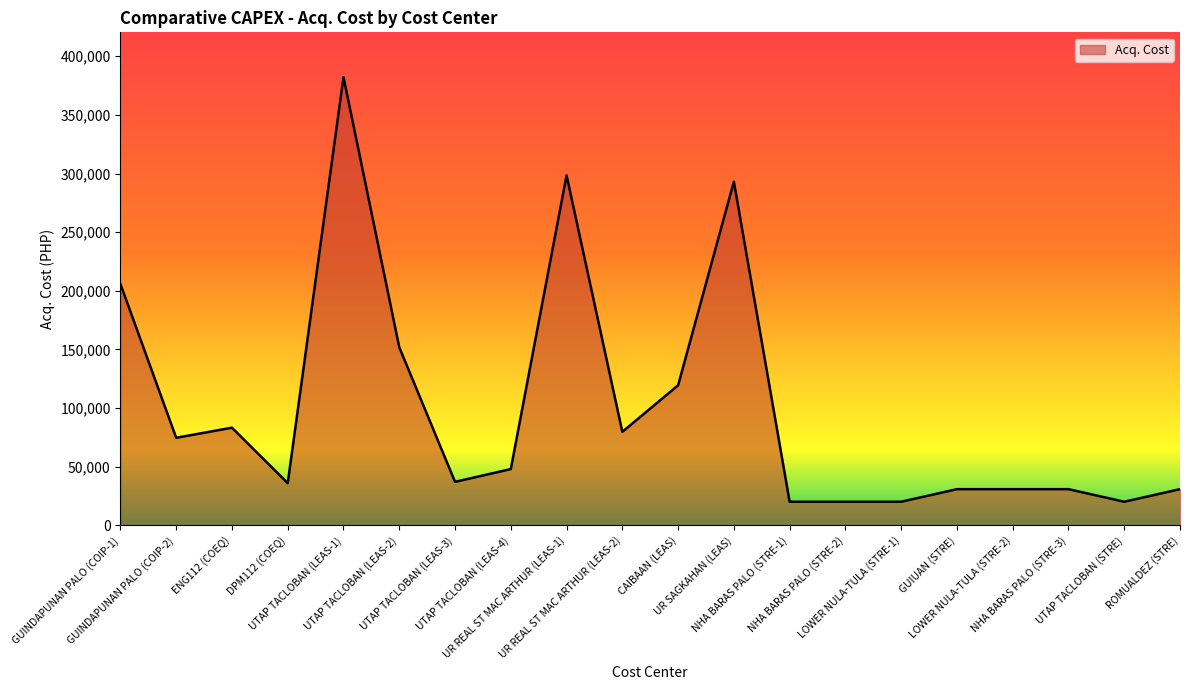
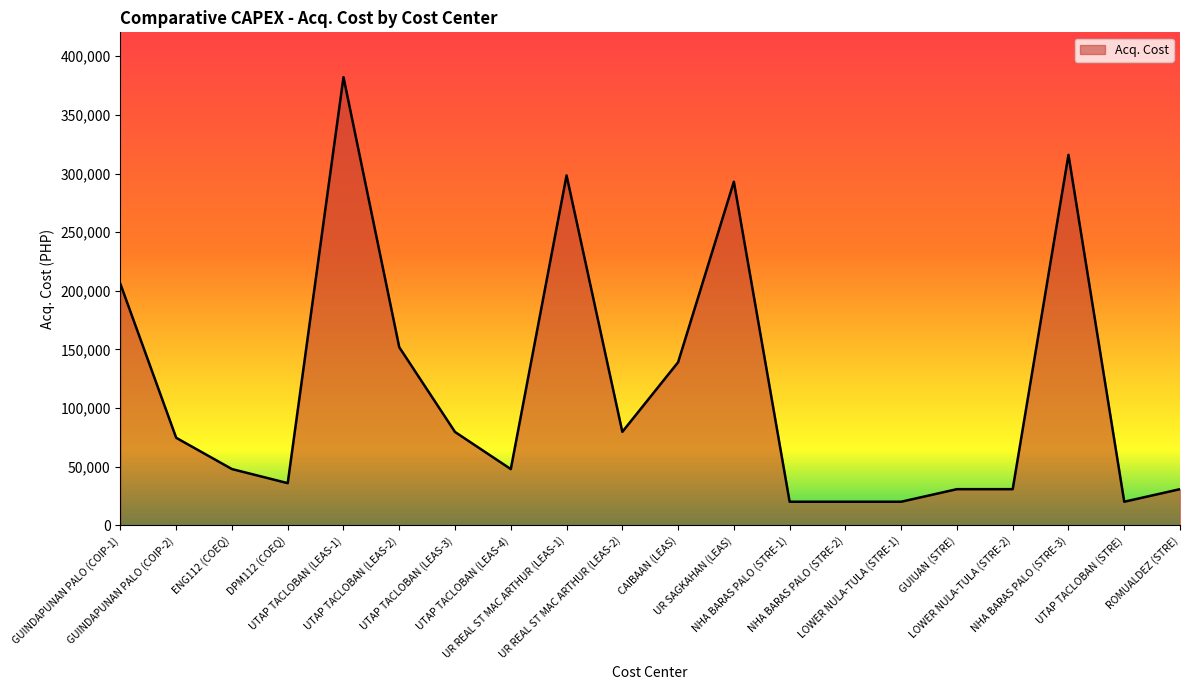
ENG112 (COEQ): 83,000 -> 48,000
UTAP TACLOBAN (LEAS-3): 37,000 -> 80,000
CAIBAAN (LEAS): 119,000 -> 139,000
NHA BARAS PALO (STRE-3): 31,000 -> 316,000
